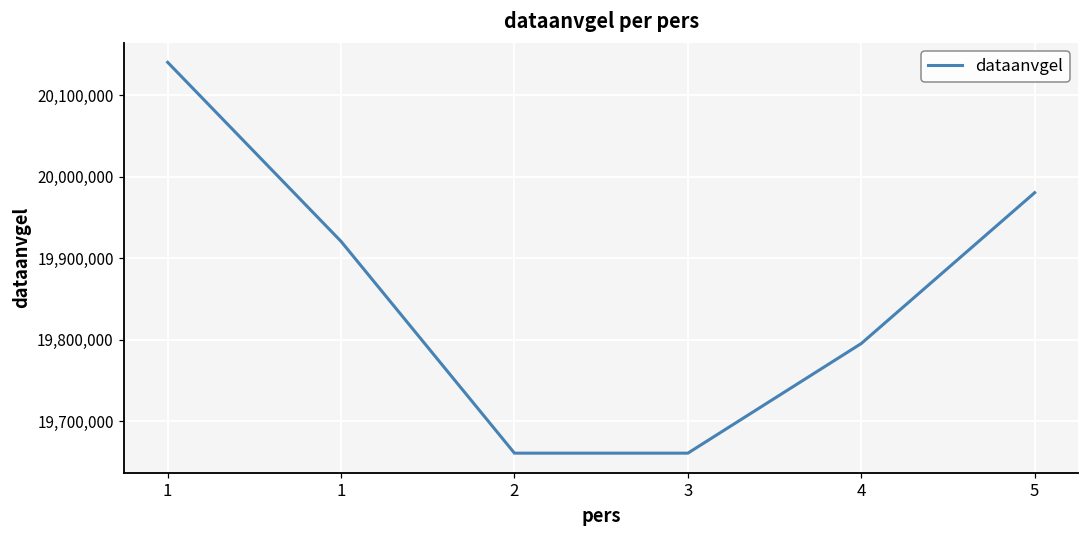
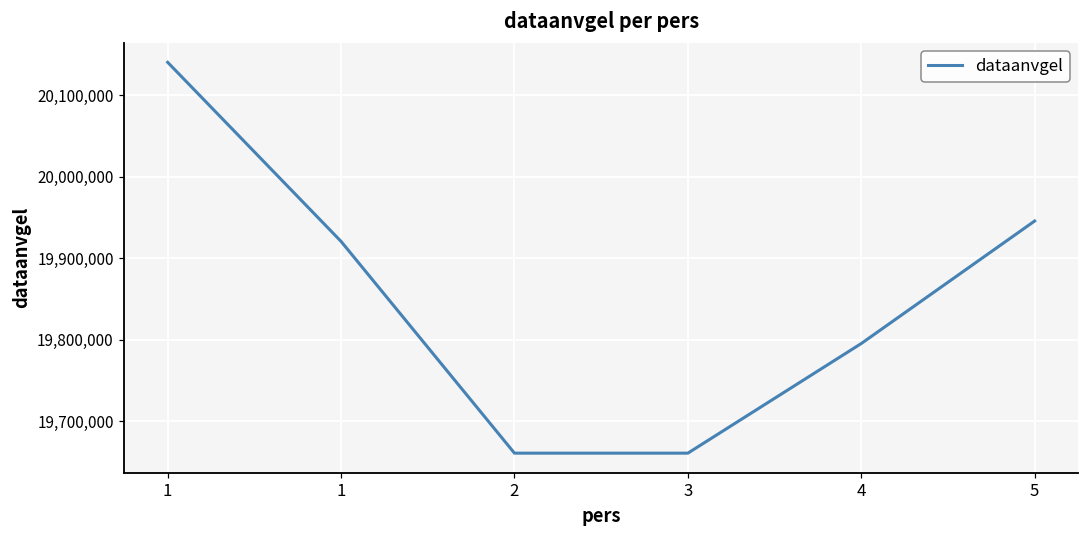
5: 19,980,000 -> 19,950,000
